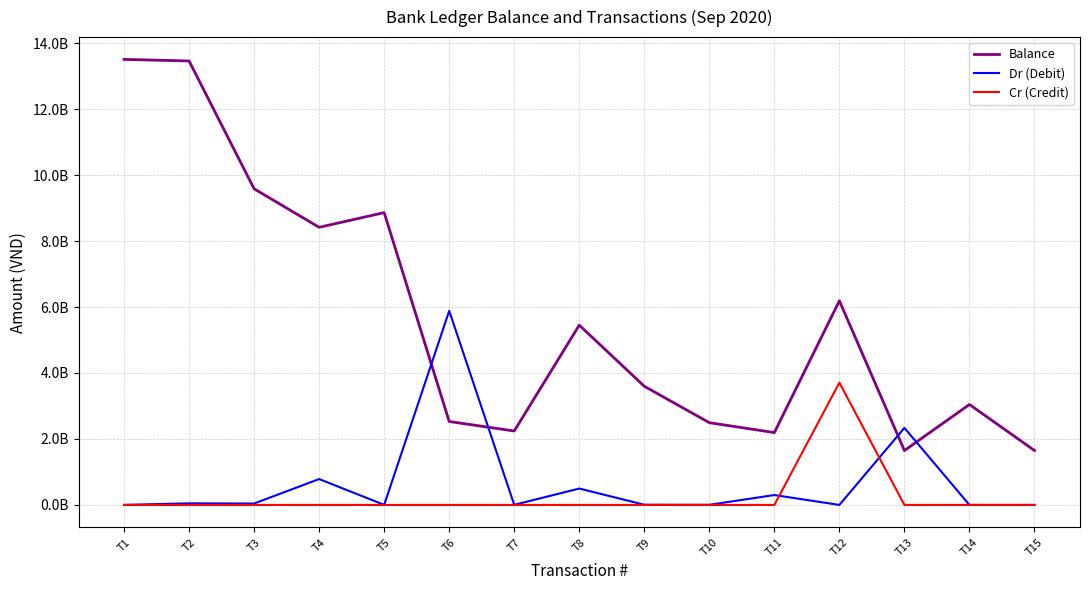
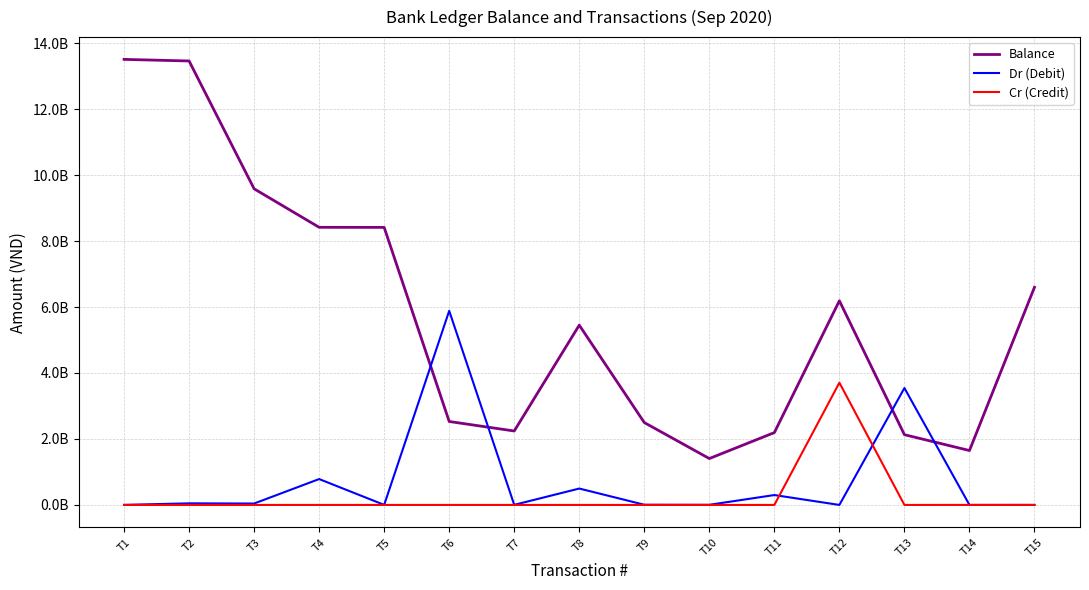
Balance, T5: 8900000000 -> 8400000000
Balance, T9: 3600000000 -> 2500000000
Balance, T10: 2500000000 -> 1400000000
Balance, T13: 1600000000 -> 2100000000
Dr (Debit), T13: 2300000000 -> 3500000000
Balance, T14: 3000000000 -> 1600000000
Balance, T15: 1700000000 -> 6600000000
